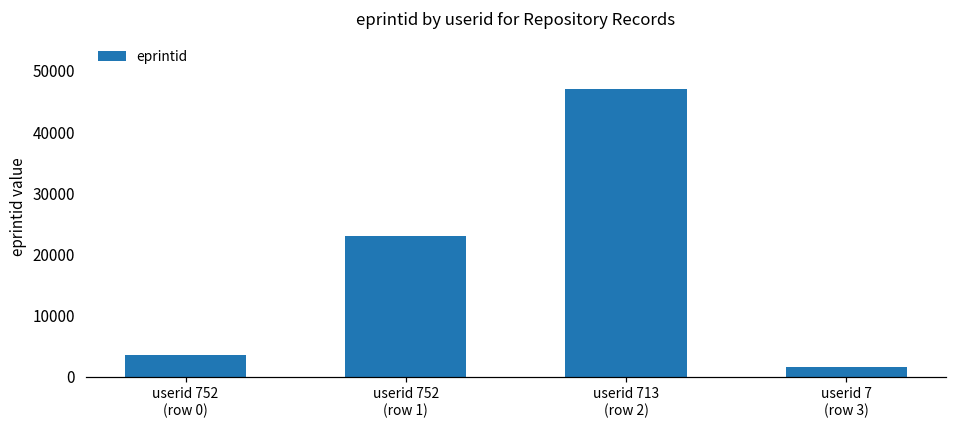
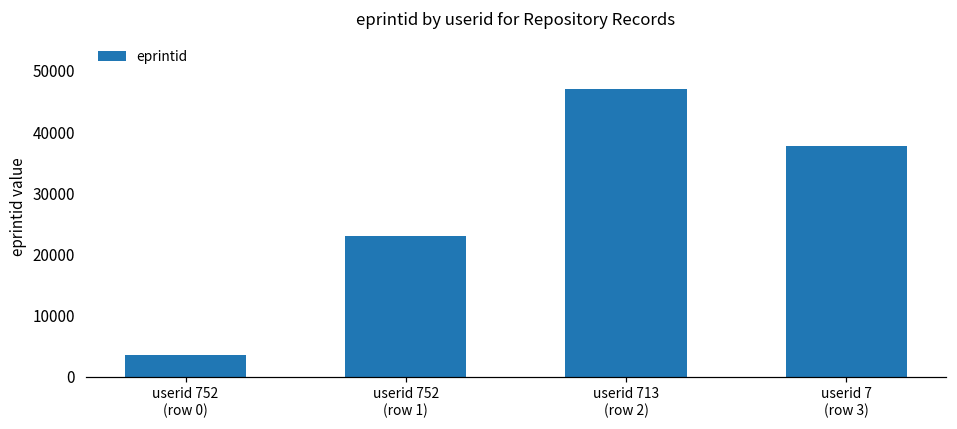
userid 7 (row 3): 1000 -> 38000
